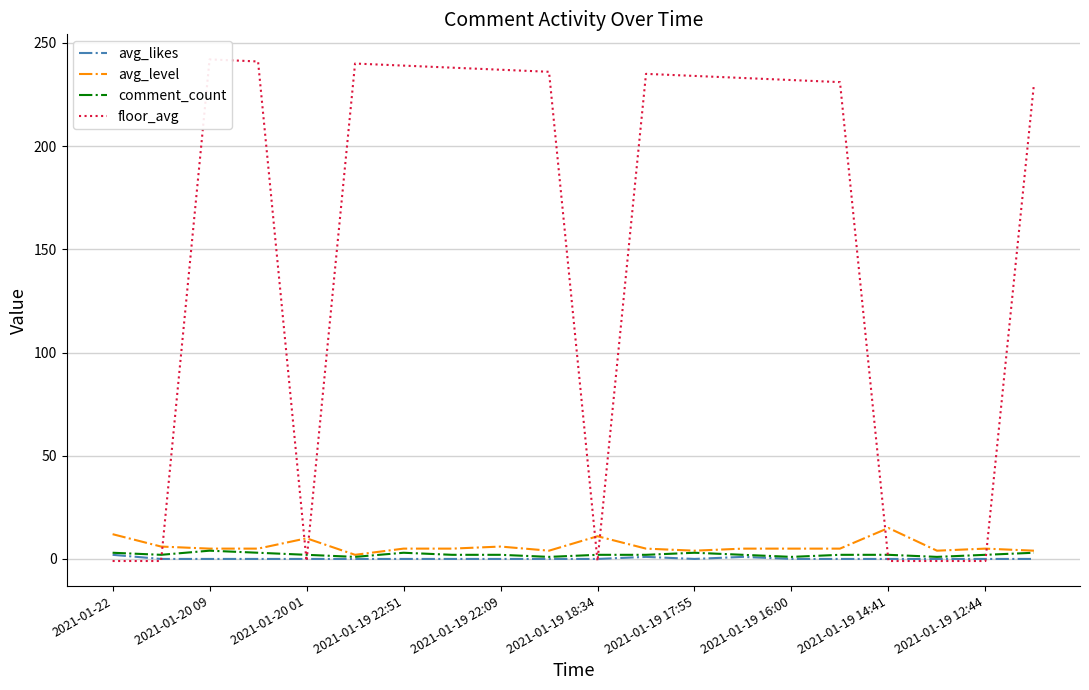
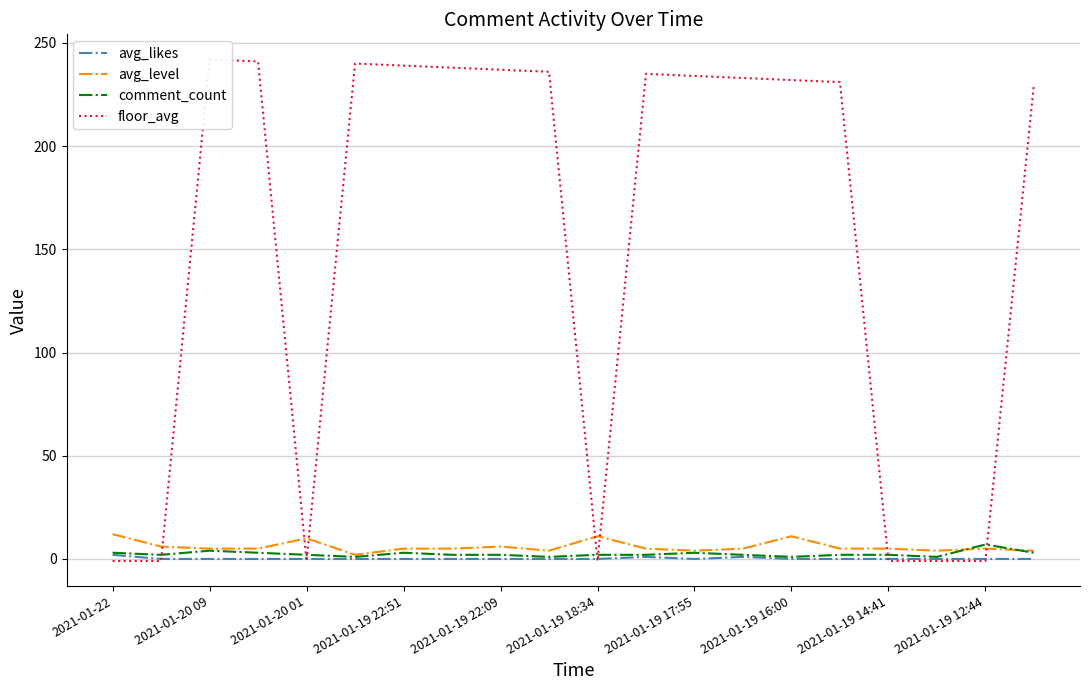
avg_level, 2021-01-19 16:00: 5 -> 11
avg_level, 2021-01-19 14:41: 15 -> 5
comment_count, 2021-01-19 12:44: 2 -> 7
